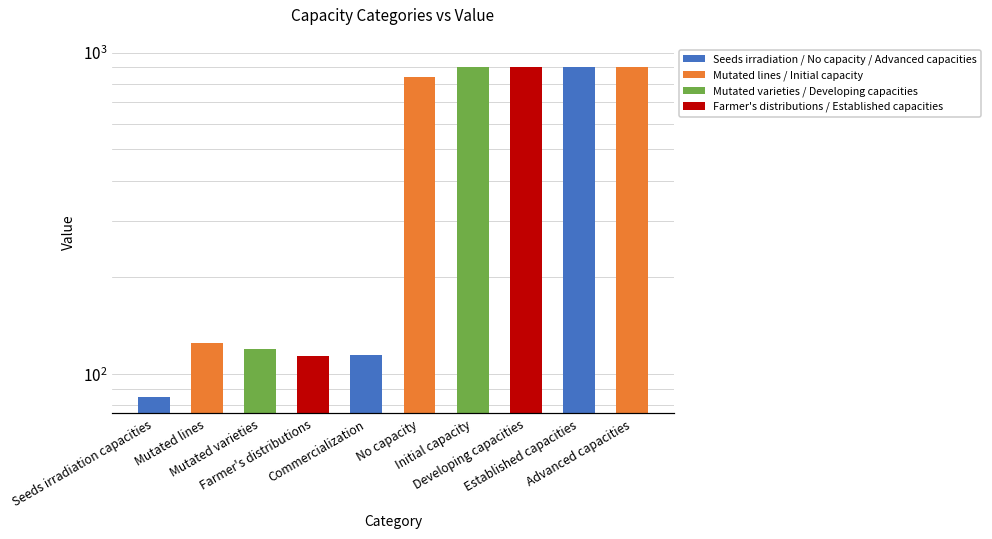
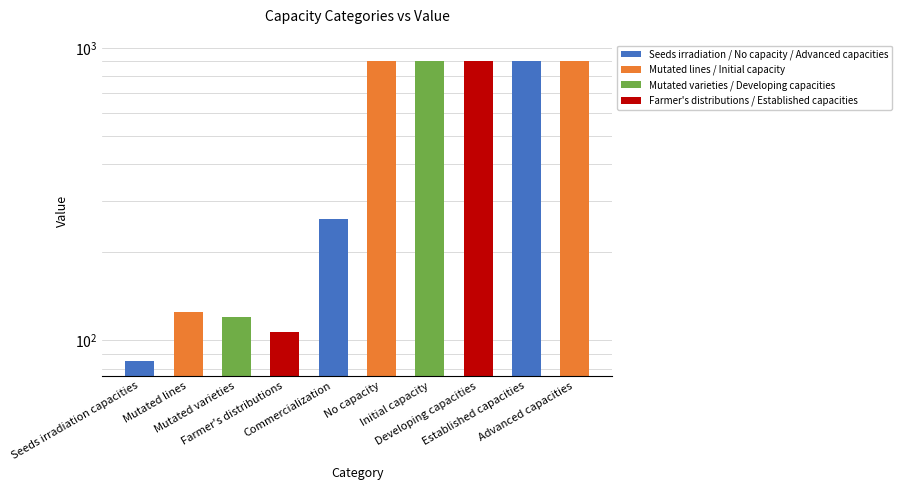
Farmer's distributions: 114 -> 107
Commercialization: 115 -> 260
No capacity: 840 -> 900
